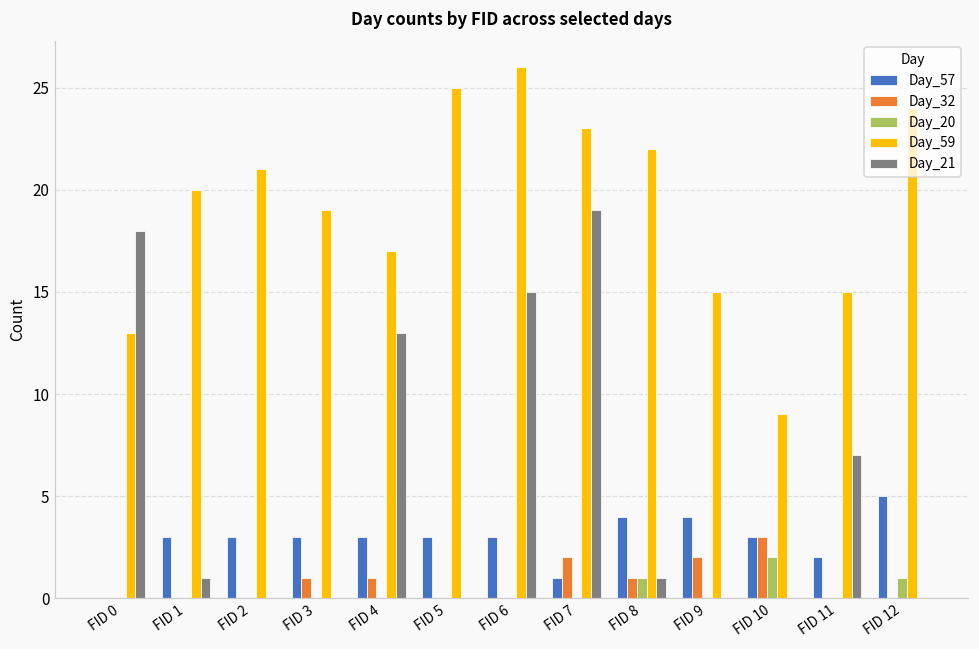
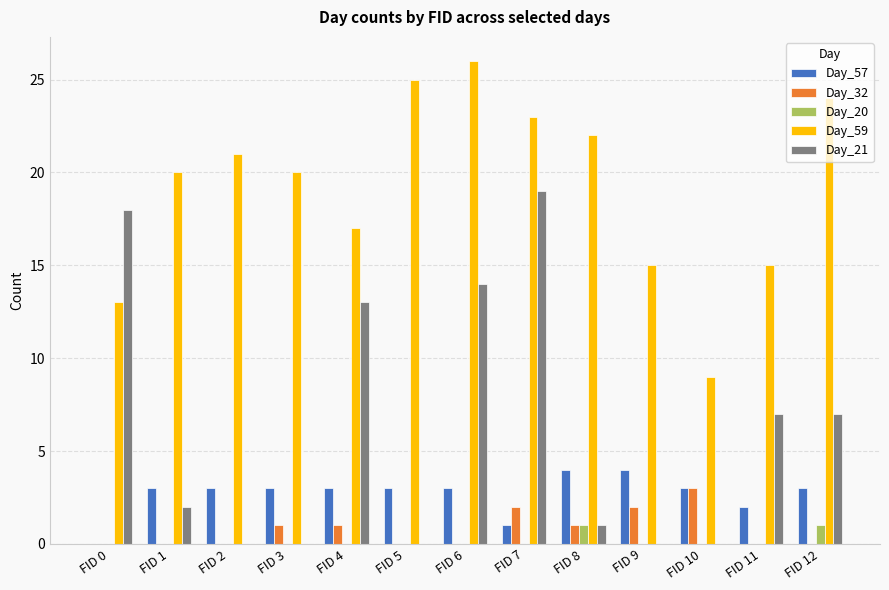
Day_21, FID 1: 1 -> 2
Day_59, FID 3: 19 -> 20
Day_21, FID 6: 15 -> 14
Day_20, FID 10: 2 -> 0
Day_57, FID 12: 5 -> 3
Day_21, FID 12: 0 -> 7
